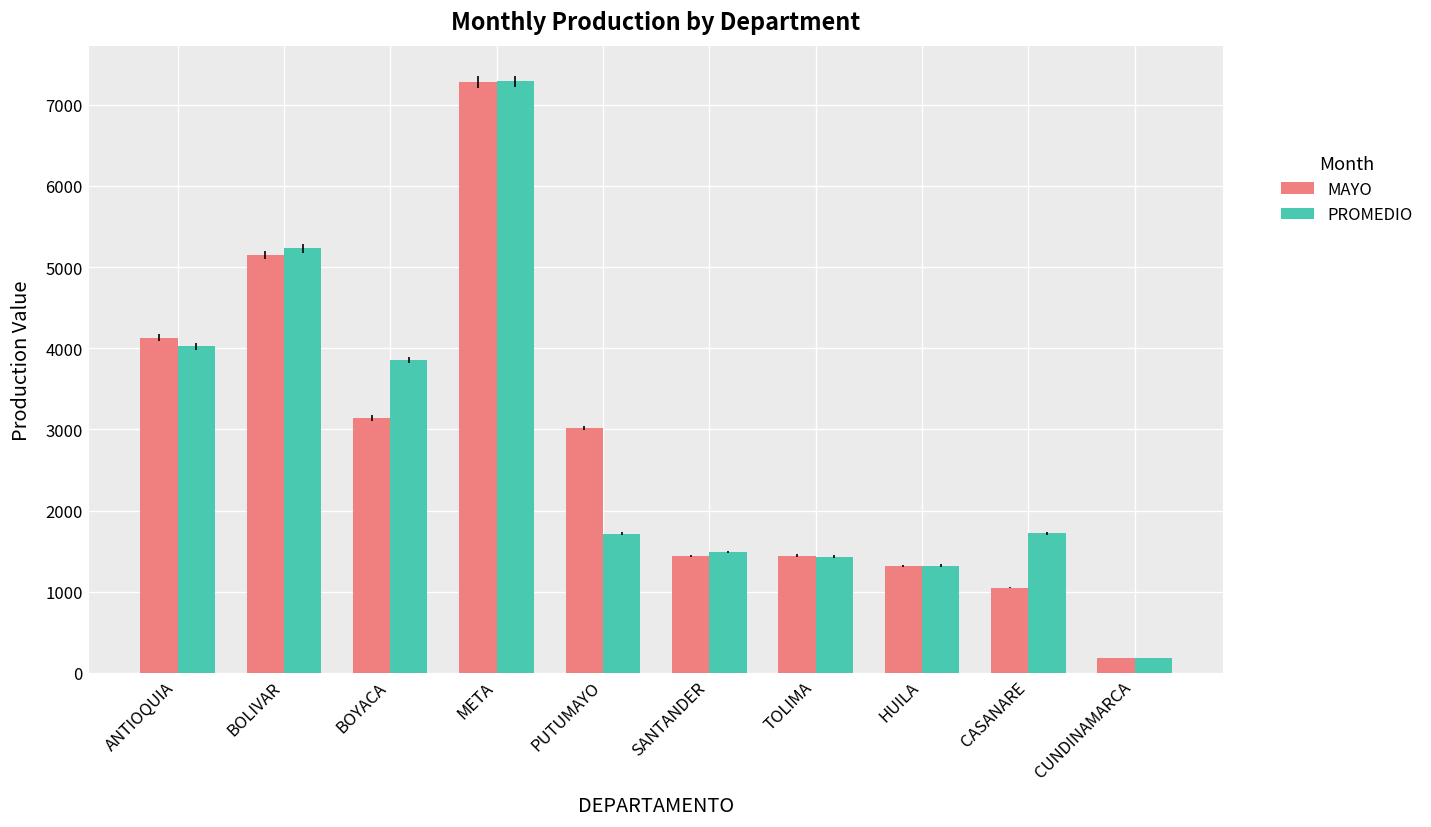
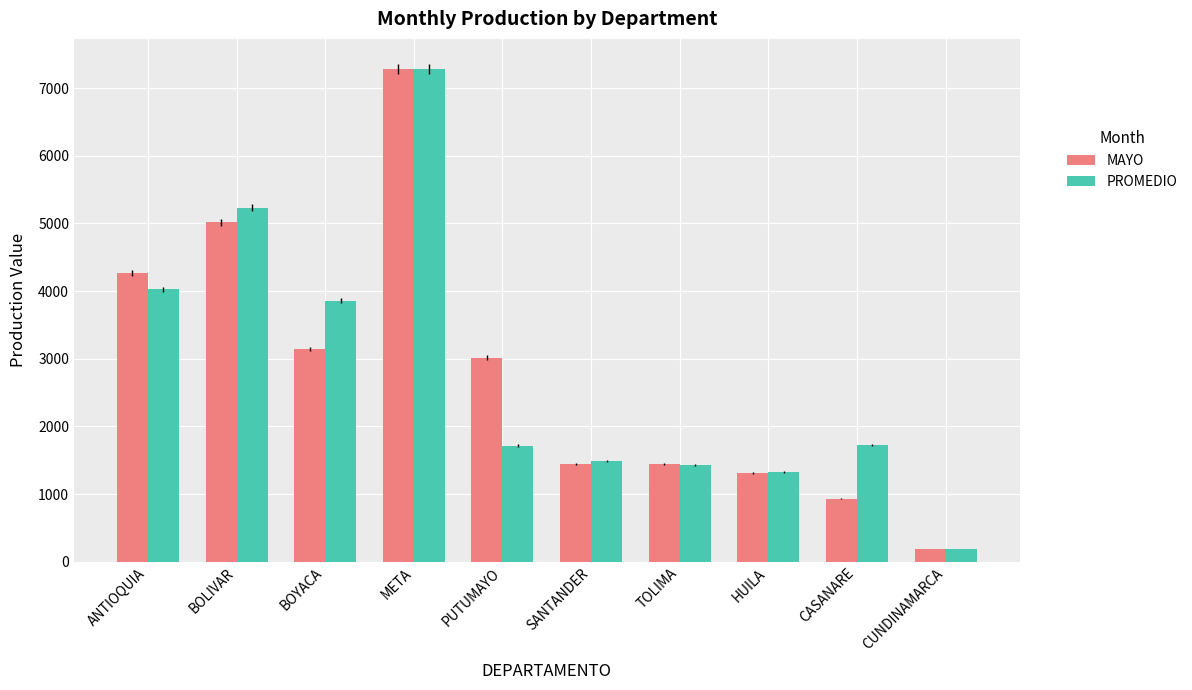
MAYO, ANTIOQUIA: 4100 -> 4300
MAYO, BOLIVAR: 5100 -> 5000
MAYO, CASANARE: 1100 -> 900
